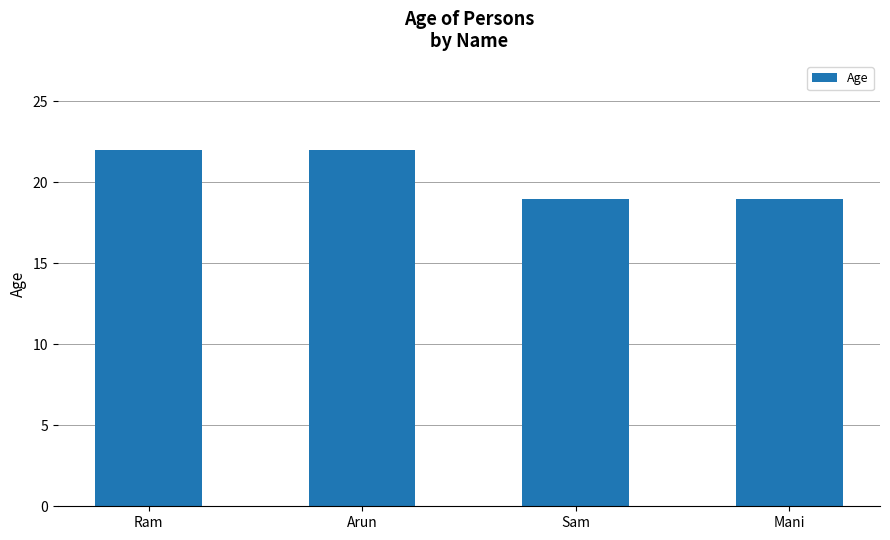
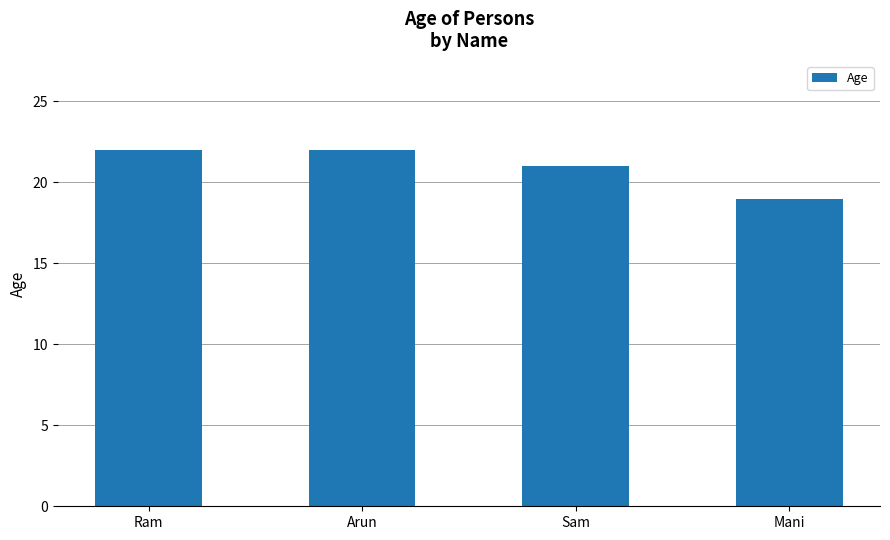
Sam: 19 -> 21
